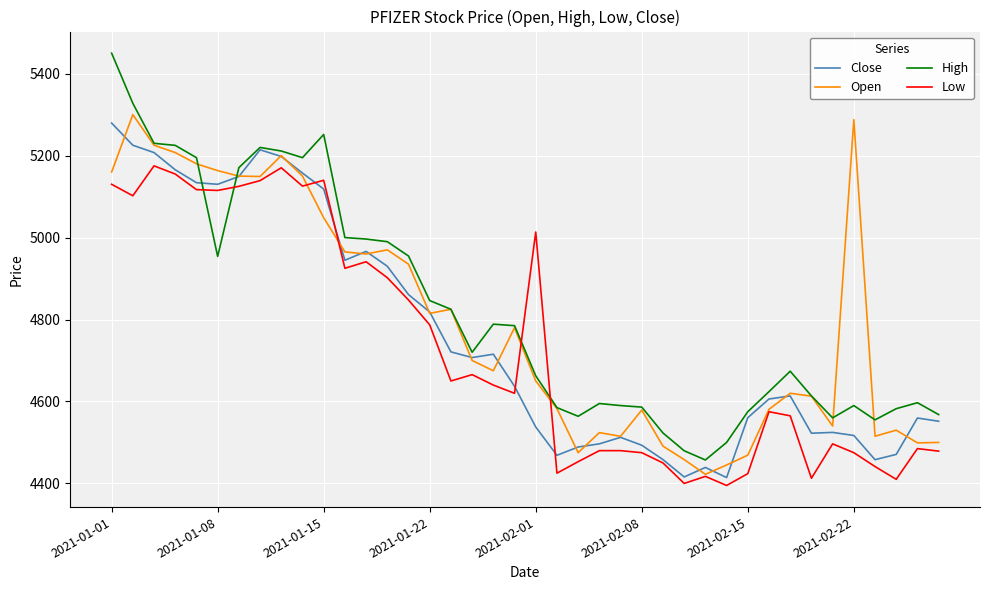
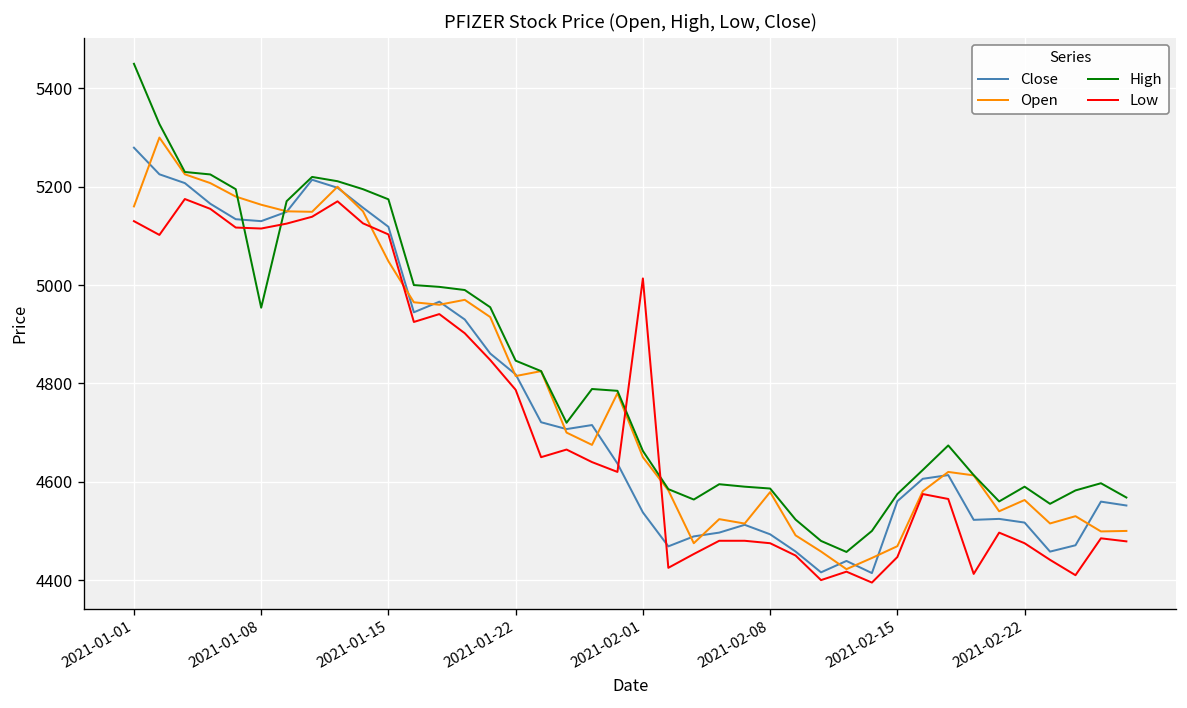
High, 2021-01-15: 5250 -> 5170
Low, 2021-01-15: 5140 -> 5100
Low, 2021-02-15: 4420 -> 4450
Open, 2021-02-22: 5290 -> 4560
